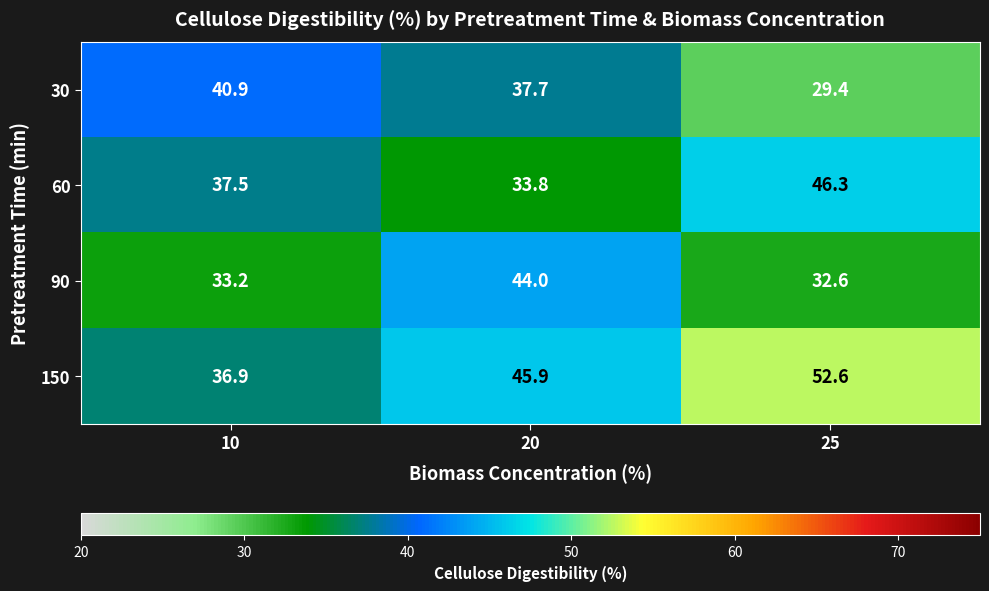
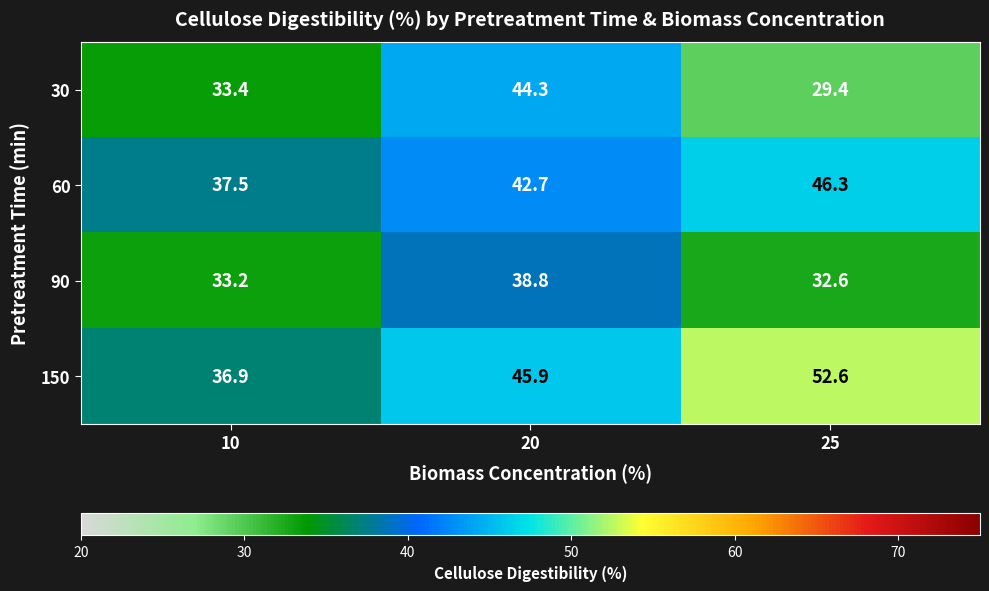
30, 10: 40.9 -> 33.4
30, 20: 37.7 -> 44.3
60, 20: 33.8 -> 42.7
90, 20: 44.0 -> 38.8
